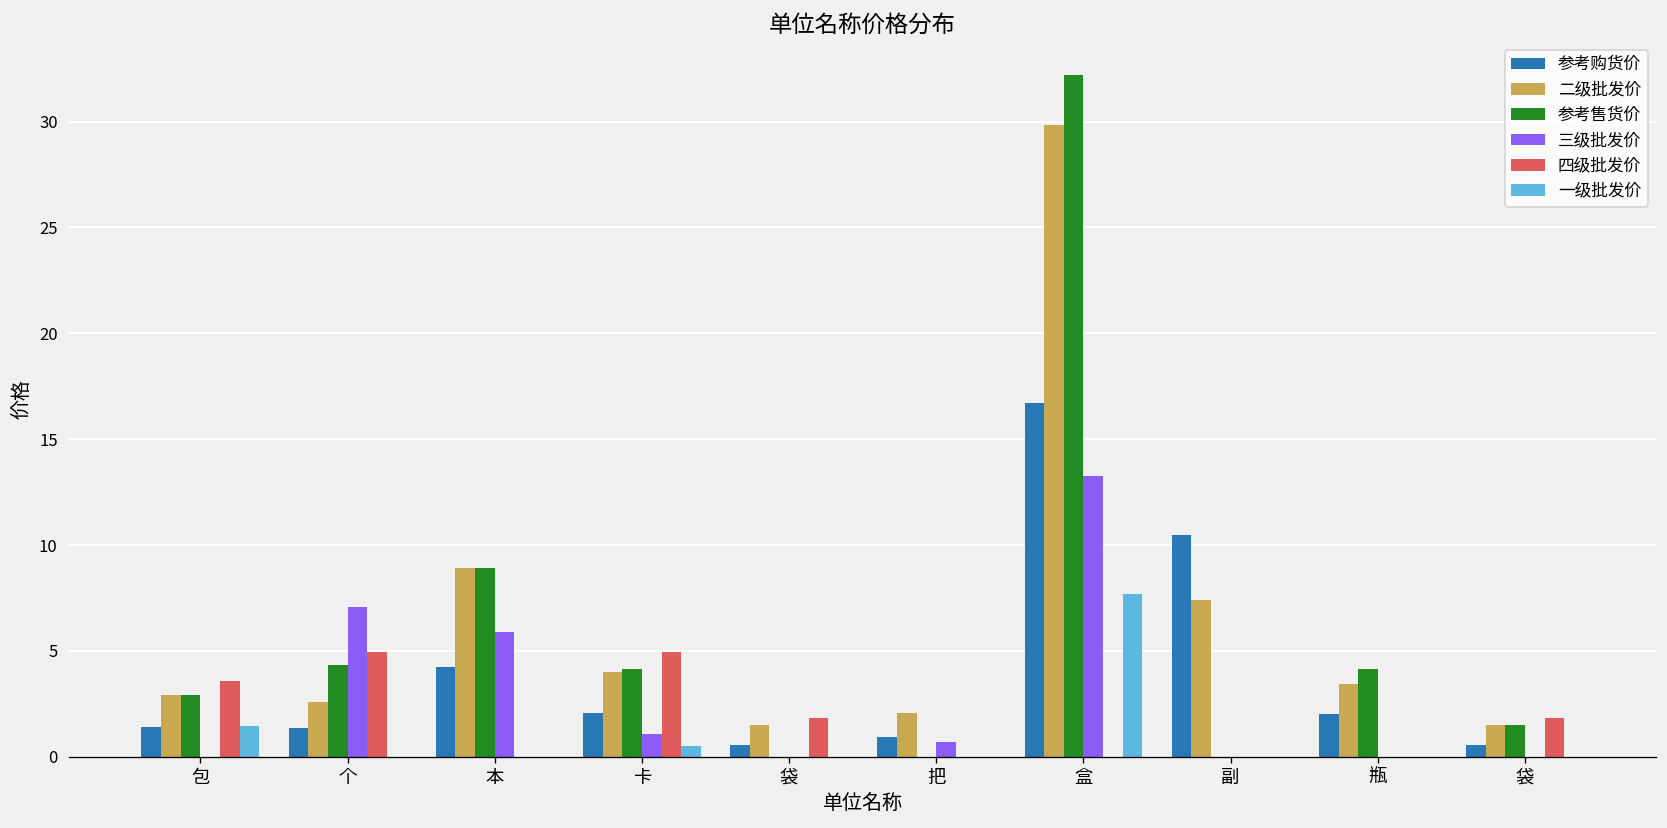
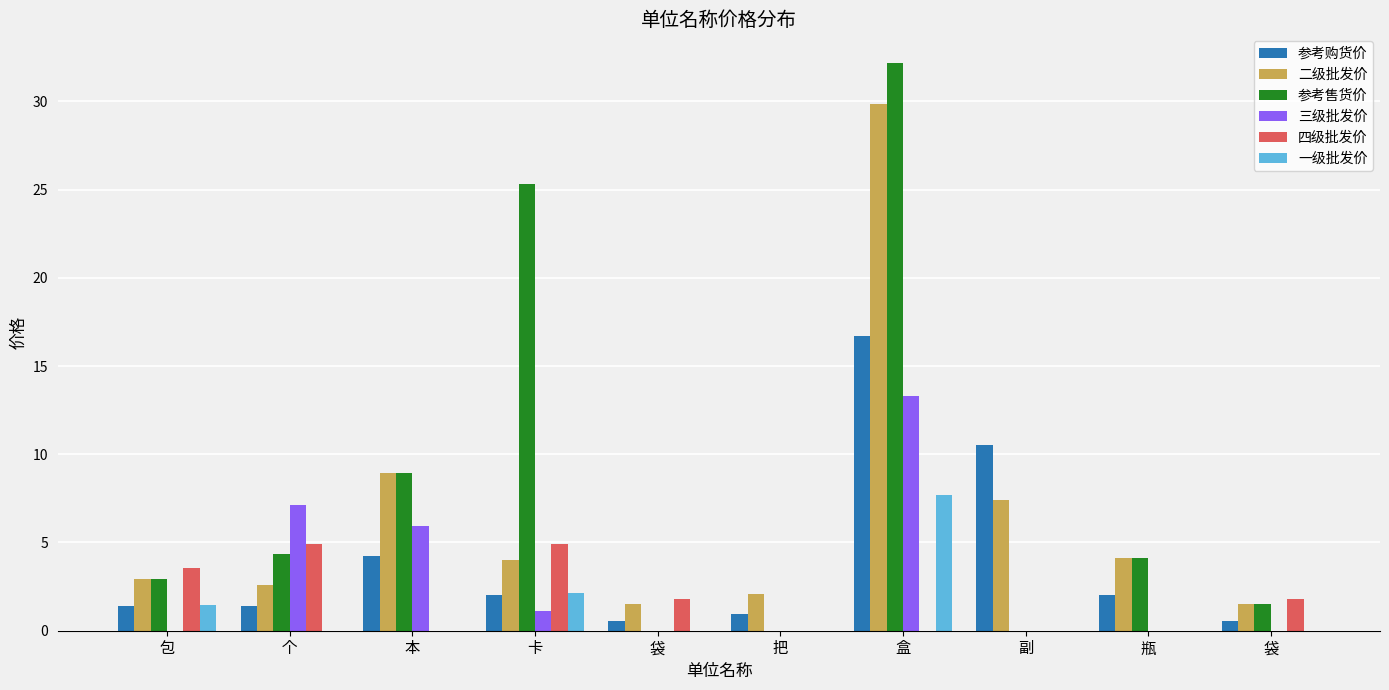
参考售货价, 卡: 4.1 -> 25.3
一级批发价, 卡: 0.5 -> 2.1
三级批发价, 把: 0.7 -> 0.0
二级批发价, 瓶: 3.5 -> 4.1
